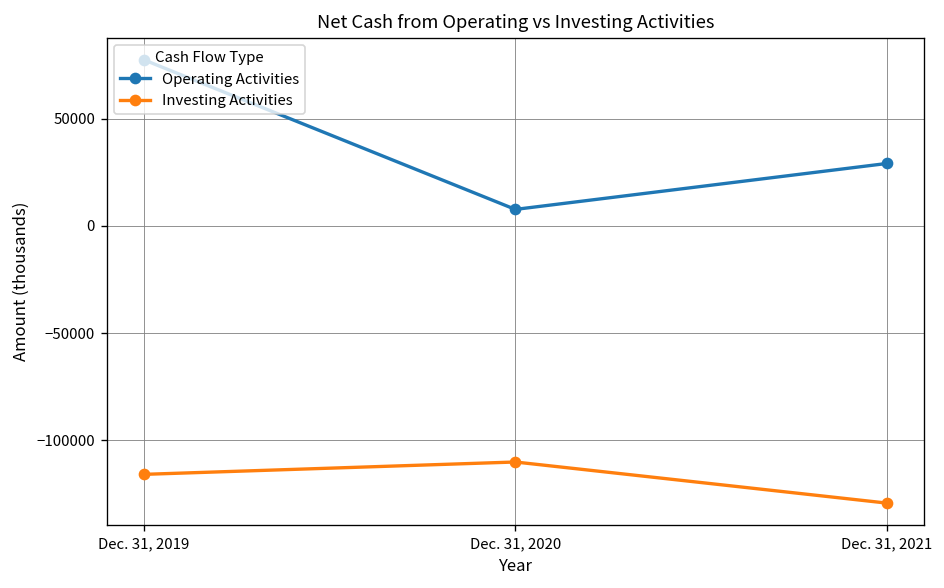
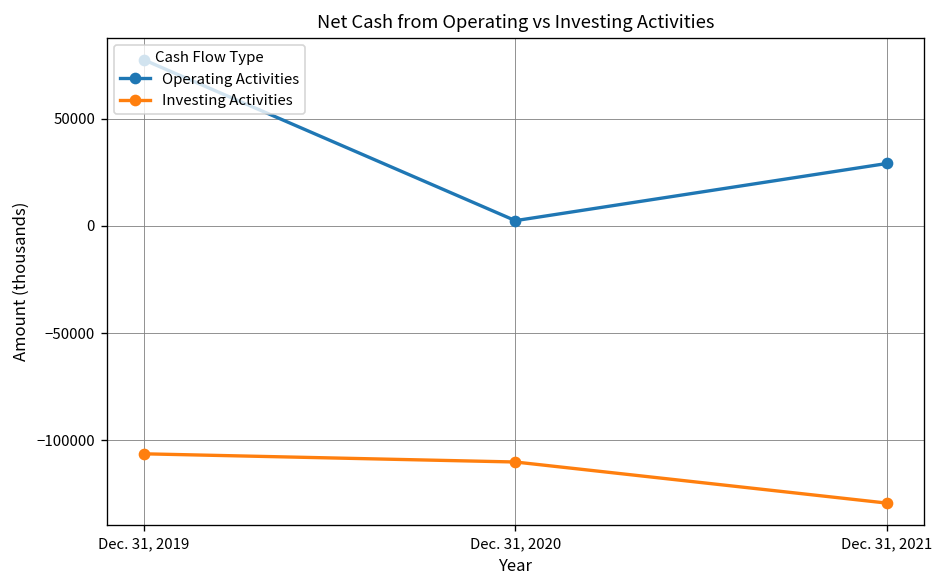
Investing Activities, Dec. 31, 2019: -116000 -> -106000
Operating Activities, Dec. 31, 2020: 8000 -> 2000
